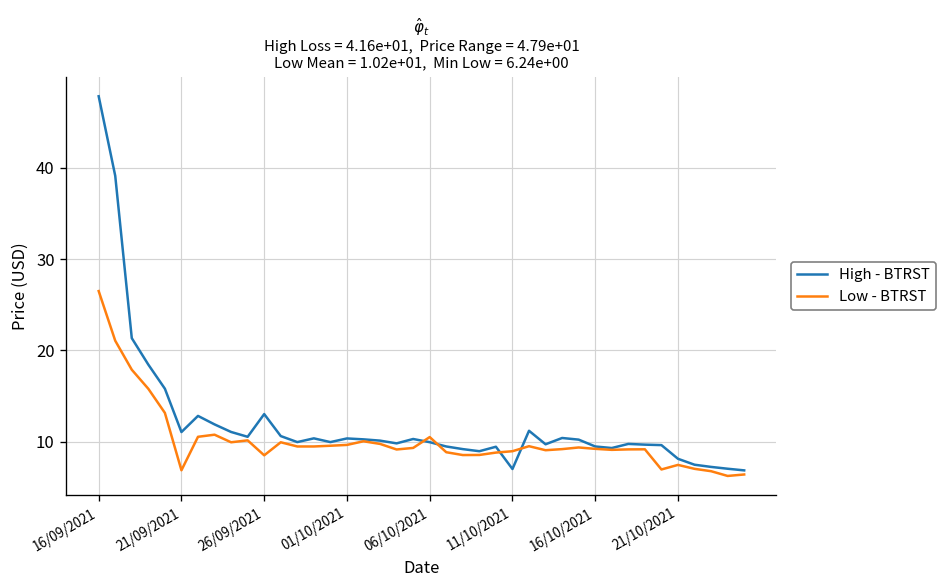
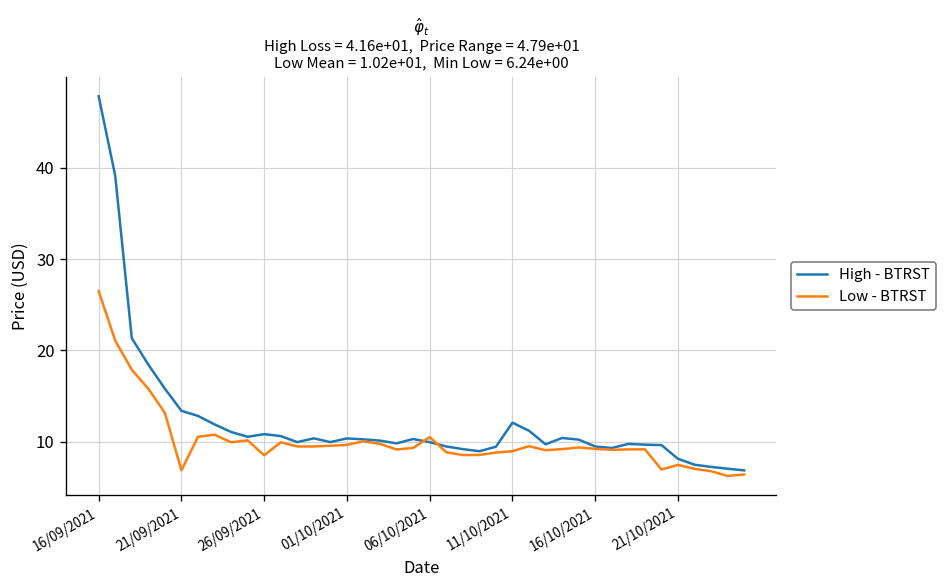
High - BTRST, 21/09/2021: 11 -> 13
High - BTRST, 26/09/2021: 13 -> 11
High - BTRST, 11/10/2021: 7 -> 12
